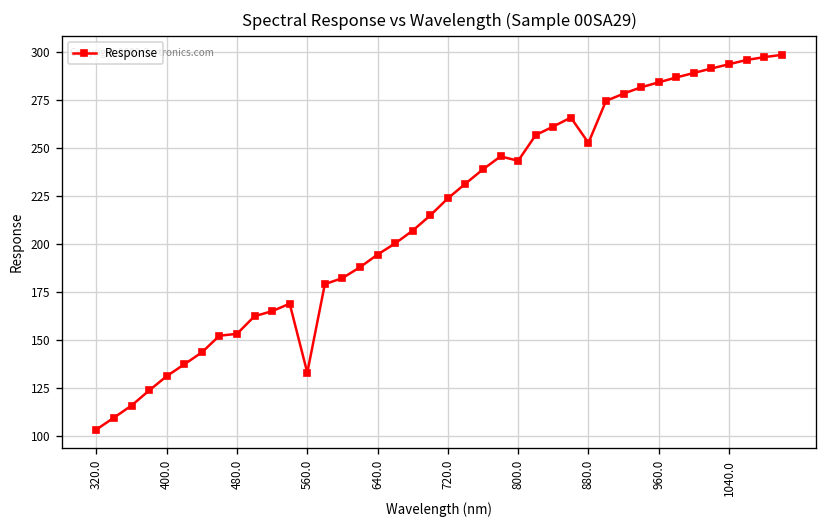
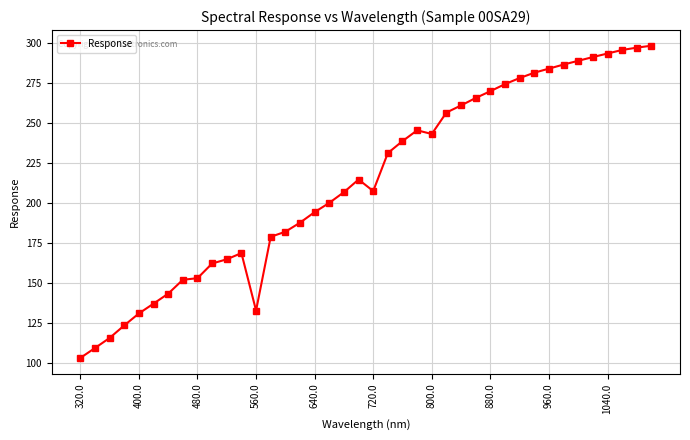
720.0: 224 -> 208
880.0: 253 -> 270
